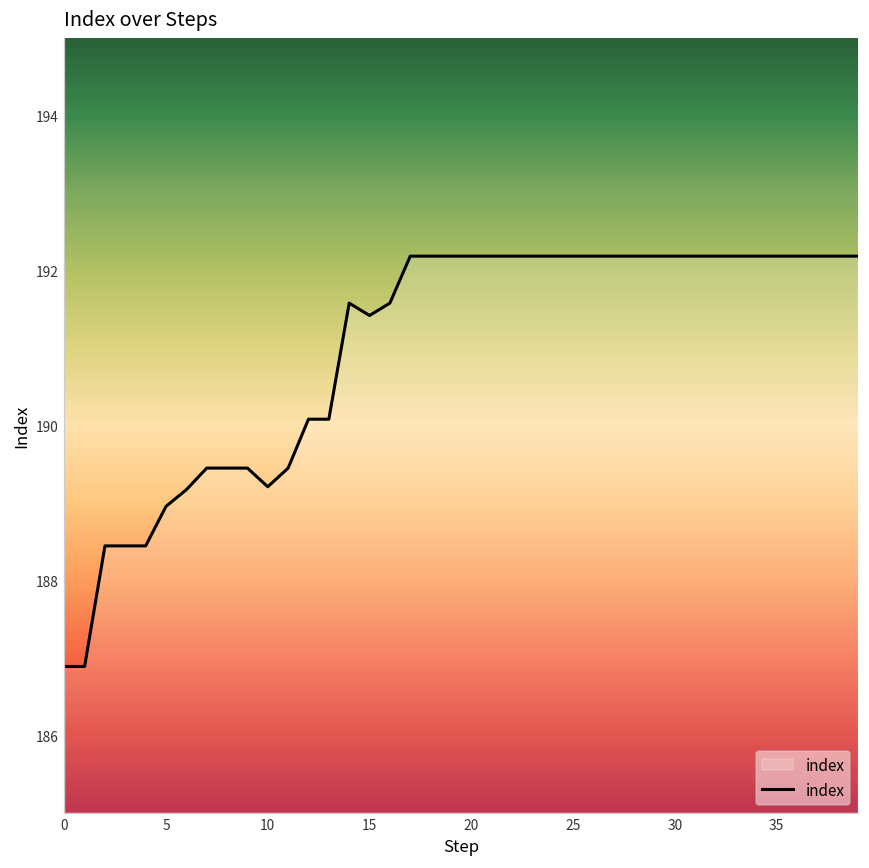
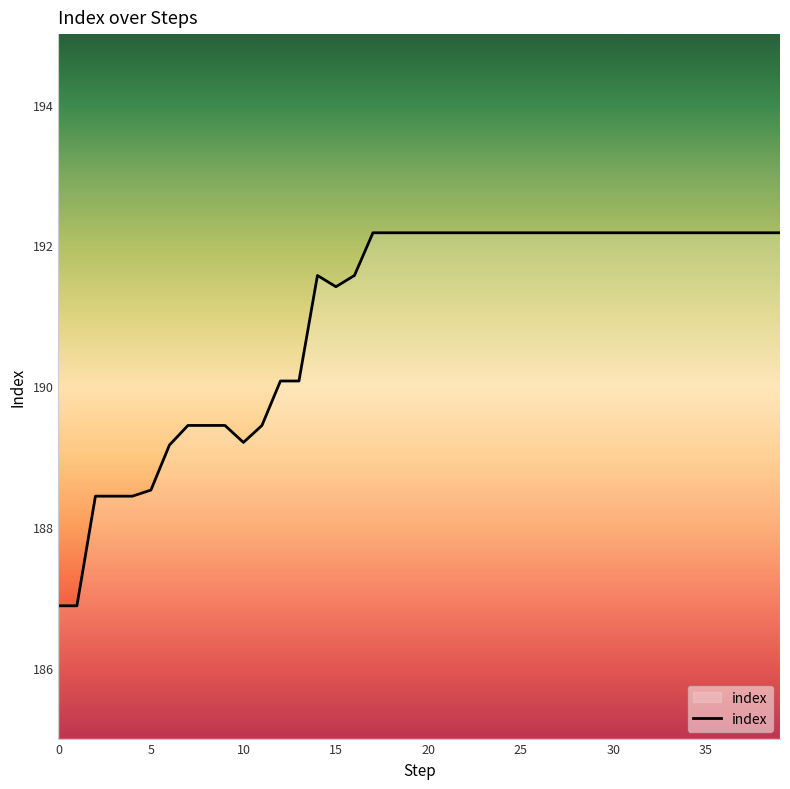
5: 189.0 -> 188.5
